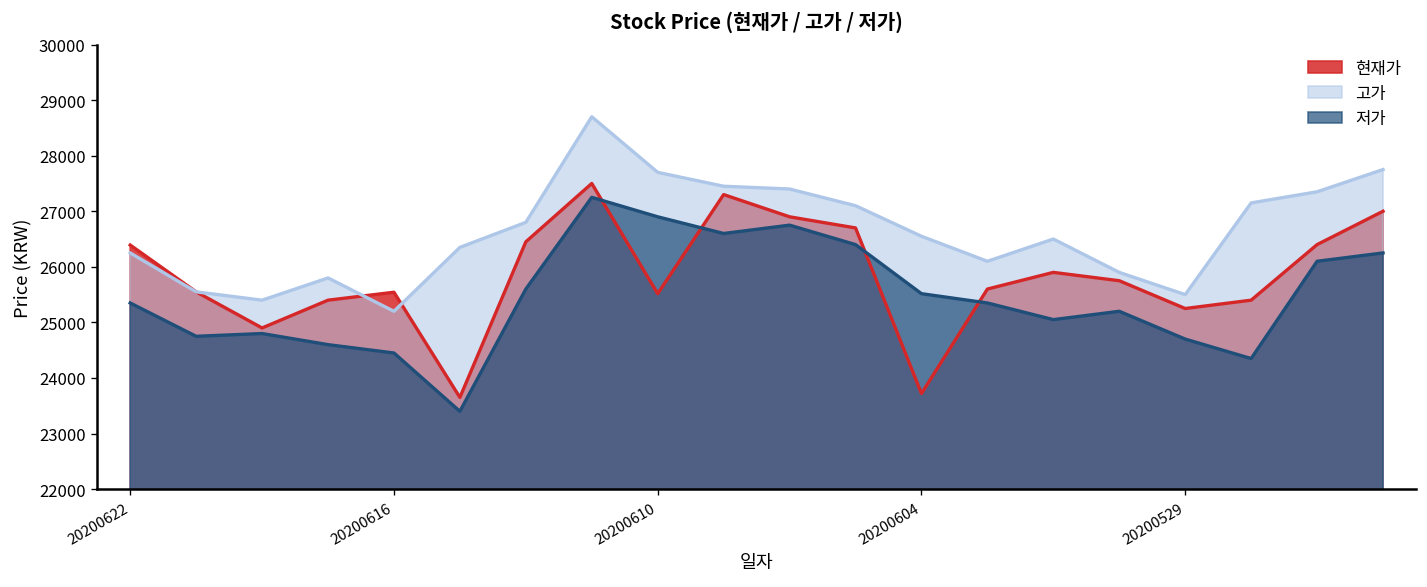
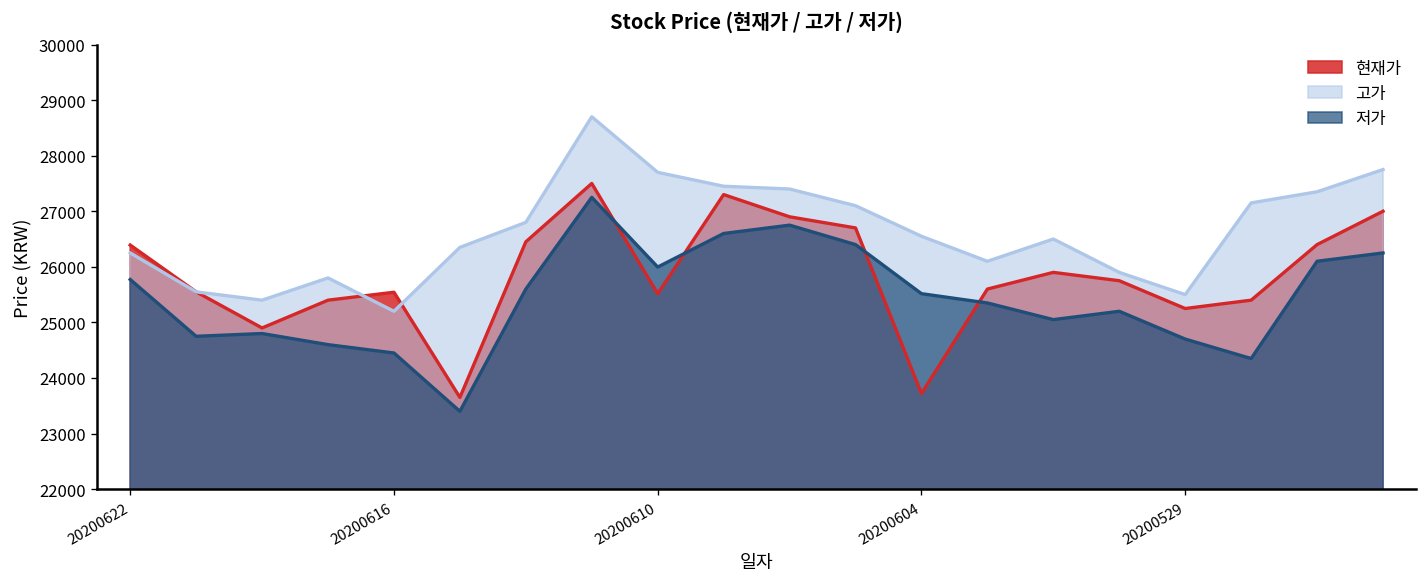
저가, 20200622: 25400 -> 25800
저가, 20200610: 26900 -> 26000
